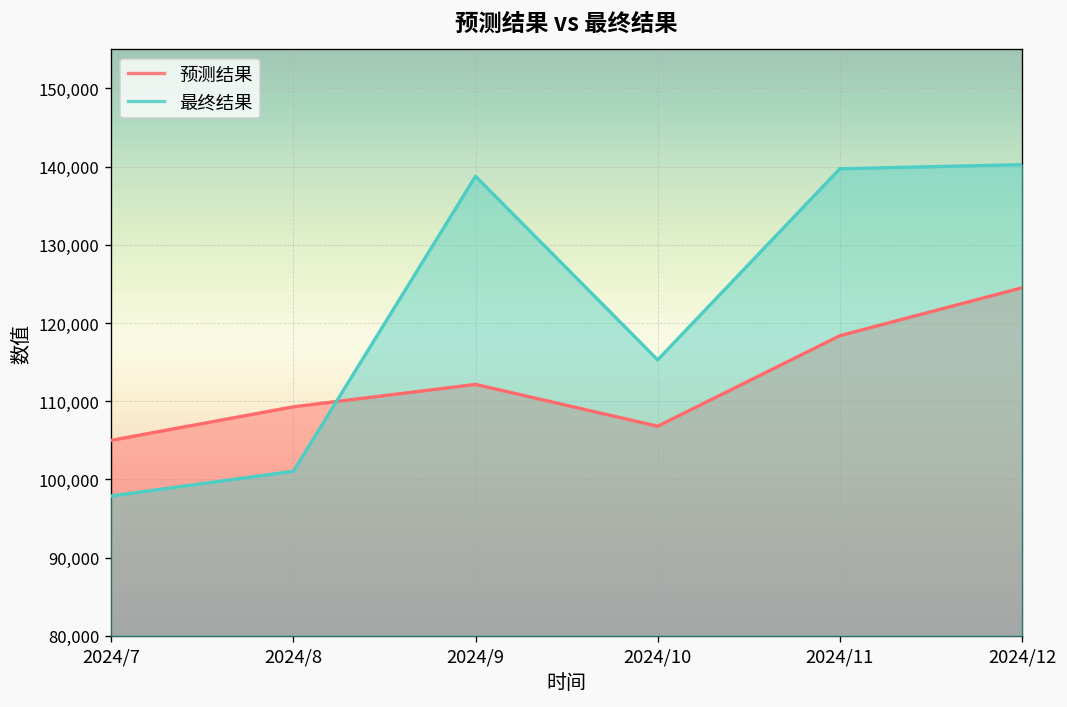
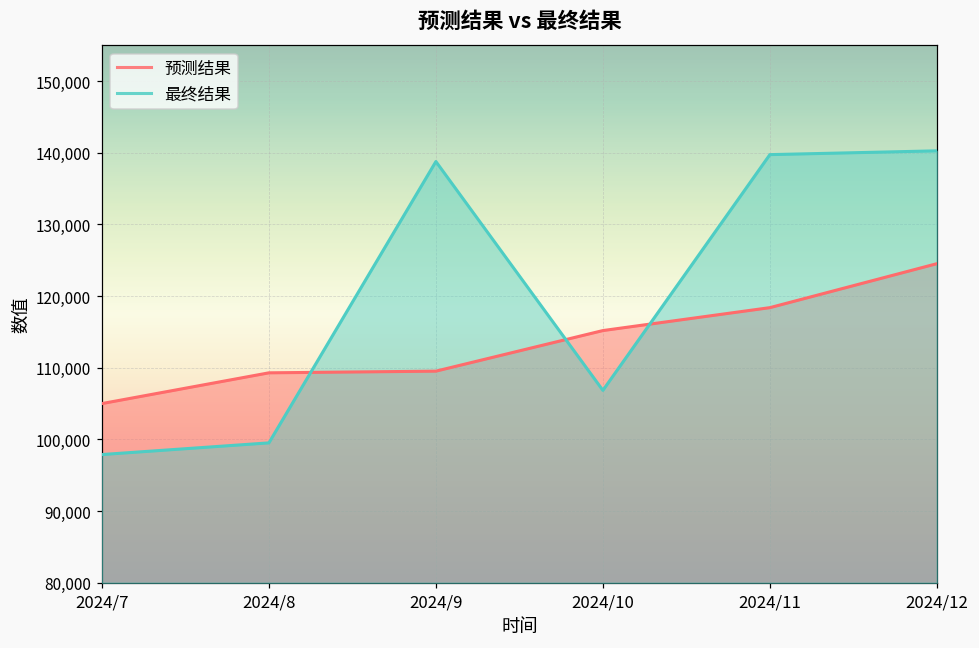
最终结果, 2024/8: 101,000 -> 100,000
预测结果, 2024/9: 112,000 -> 110,000
预测结果, 2024/10: 107,000 -> 115,000
最终结果, 2024/10: 115,000 -> 107,000
